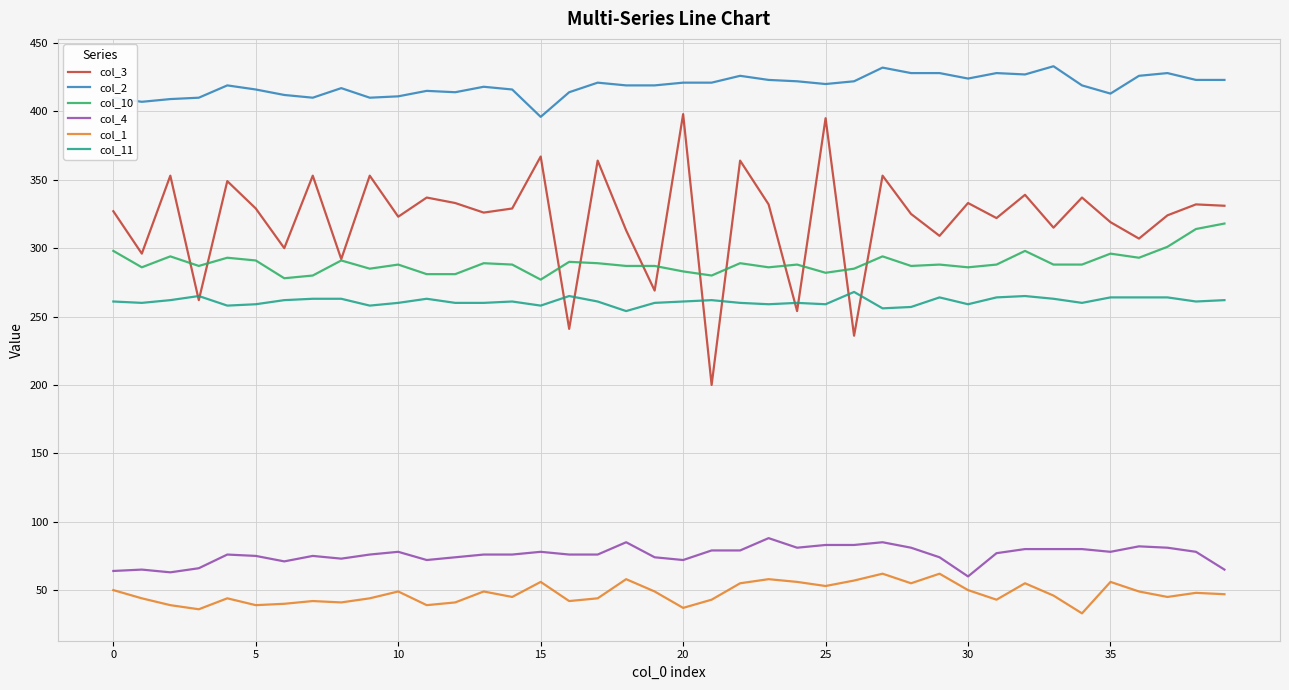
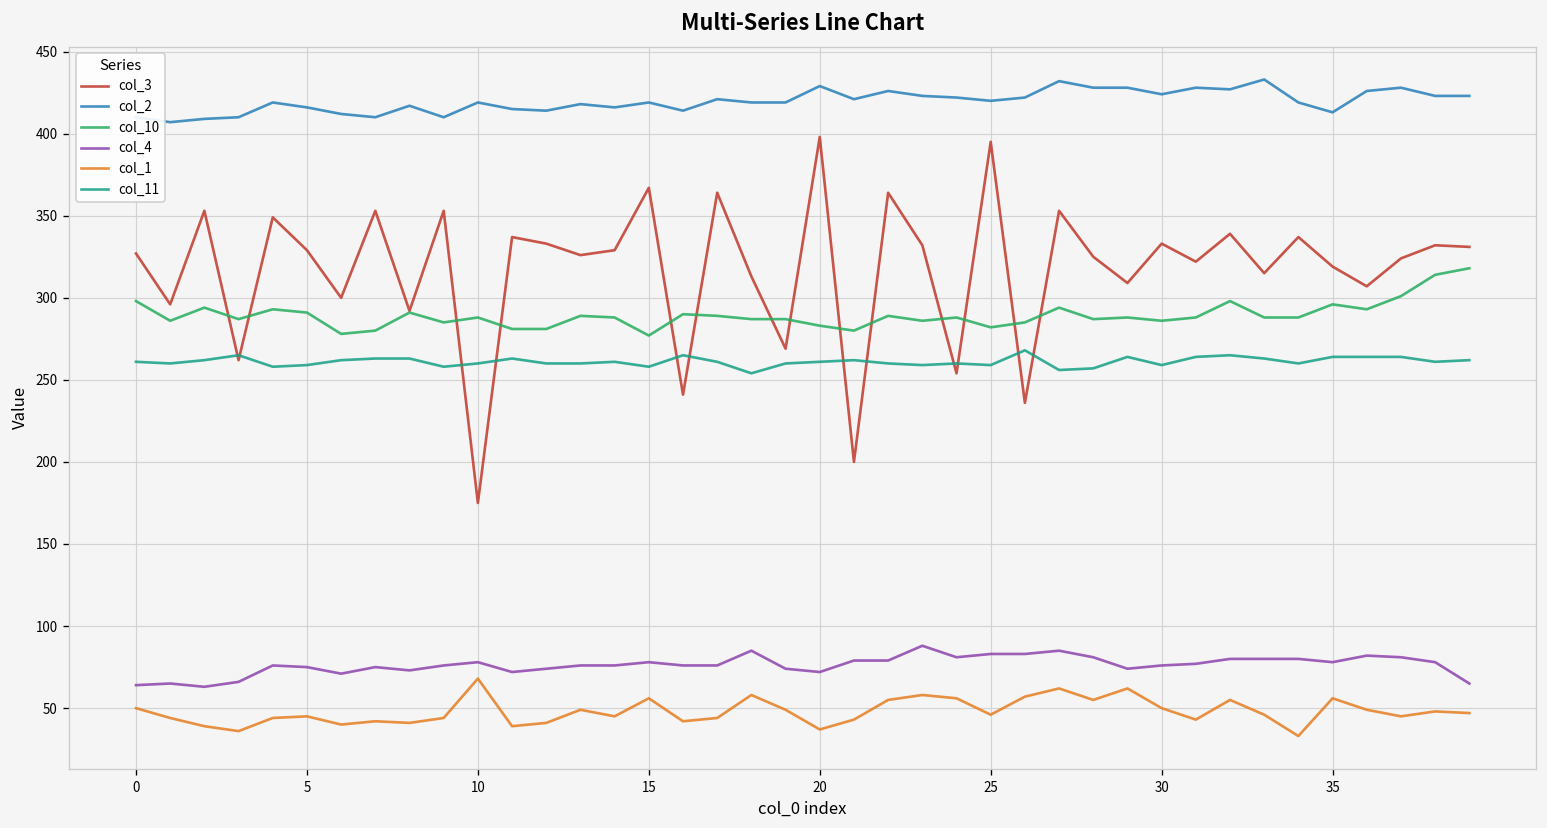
col_1, 5: 39 -> 45
col_3, 10: 323 -> 175
col_2, 10: 411 -> 419
col_1, 10: 49 -> 68
col_2, 15: 396 -> 419
col_2, 20: 421 -> 429
col_1, 25: 53 -> 46
col_4, 30: 60 -> 76
